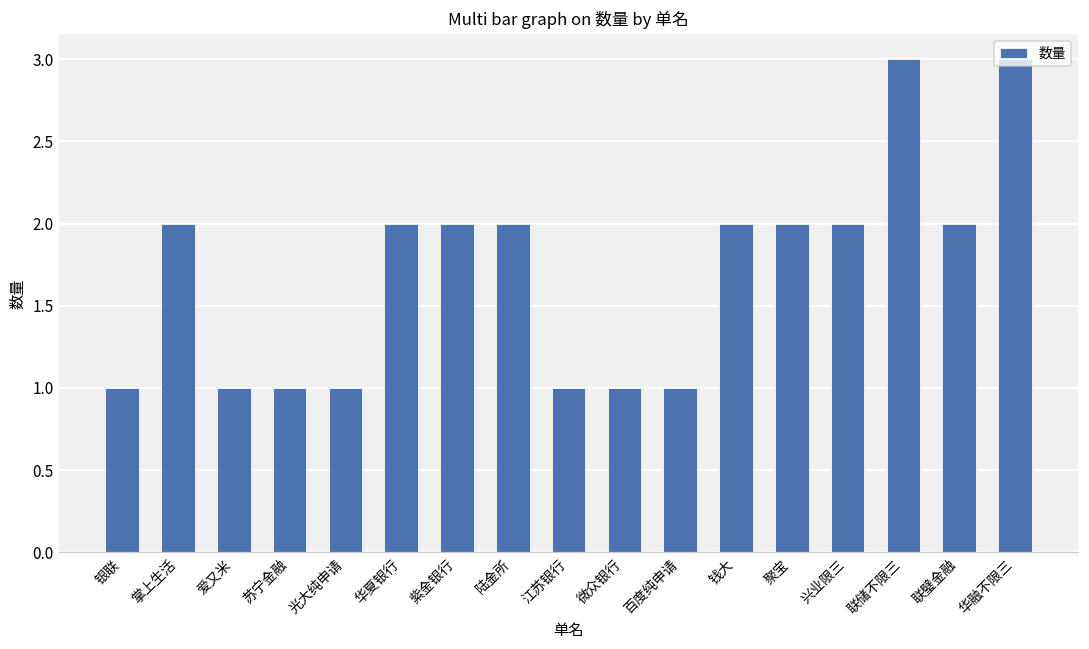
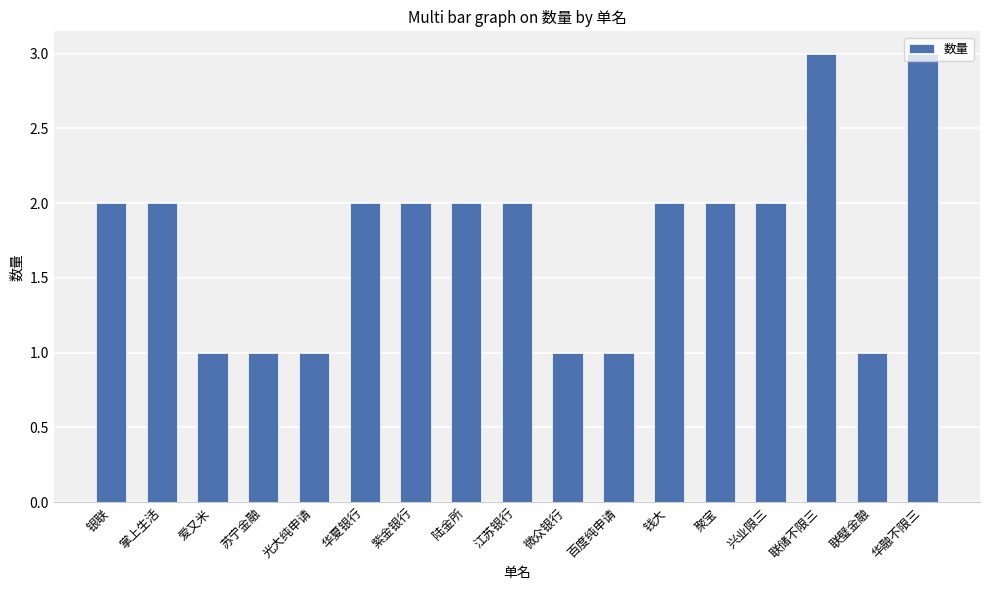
银联: 1 -> 2
江苏银行: 1 -> 2
联璧金融: 2 -> 1
